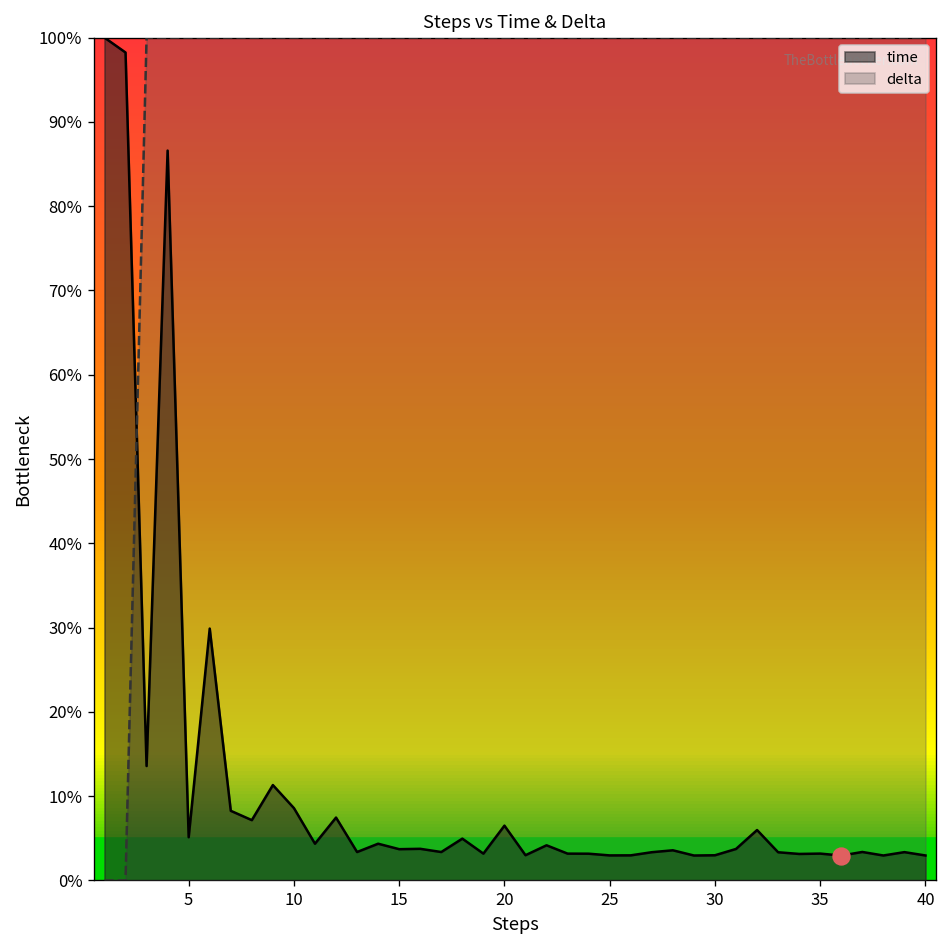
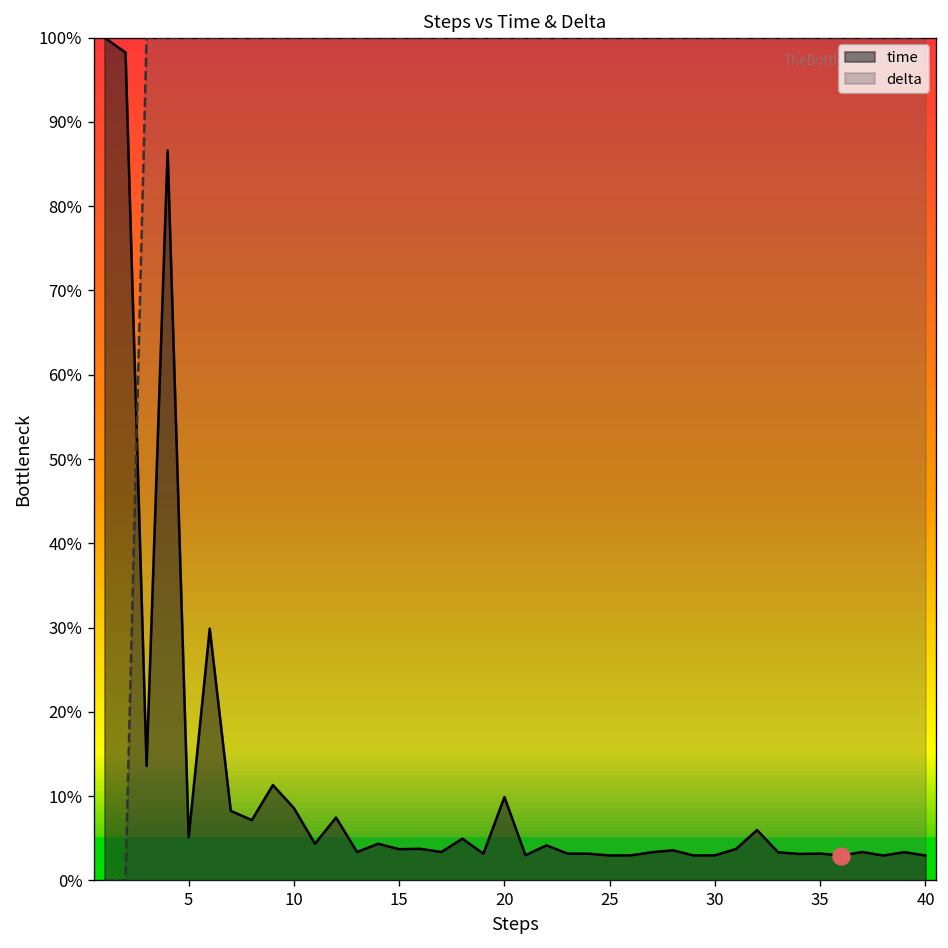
time, 20: 7% -> 10%
